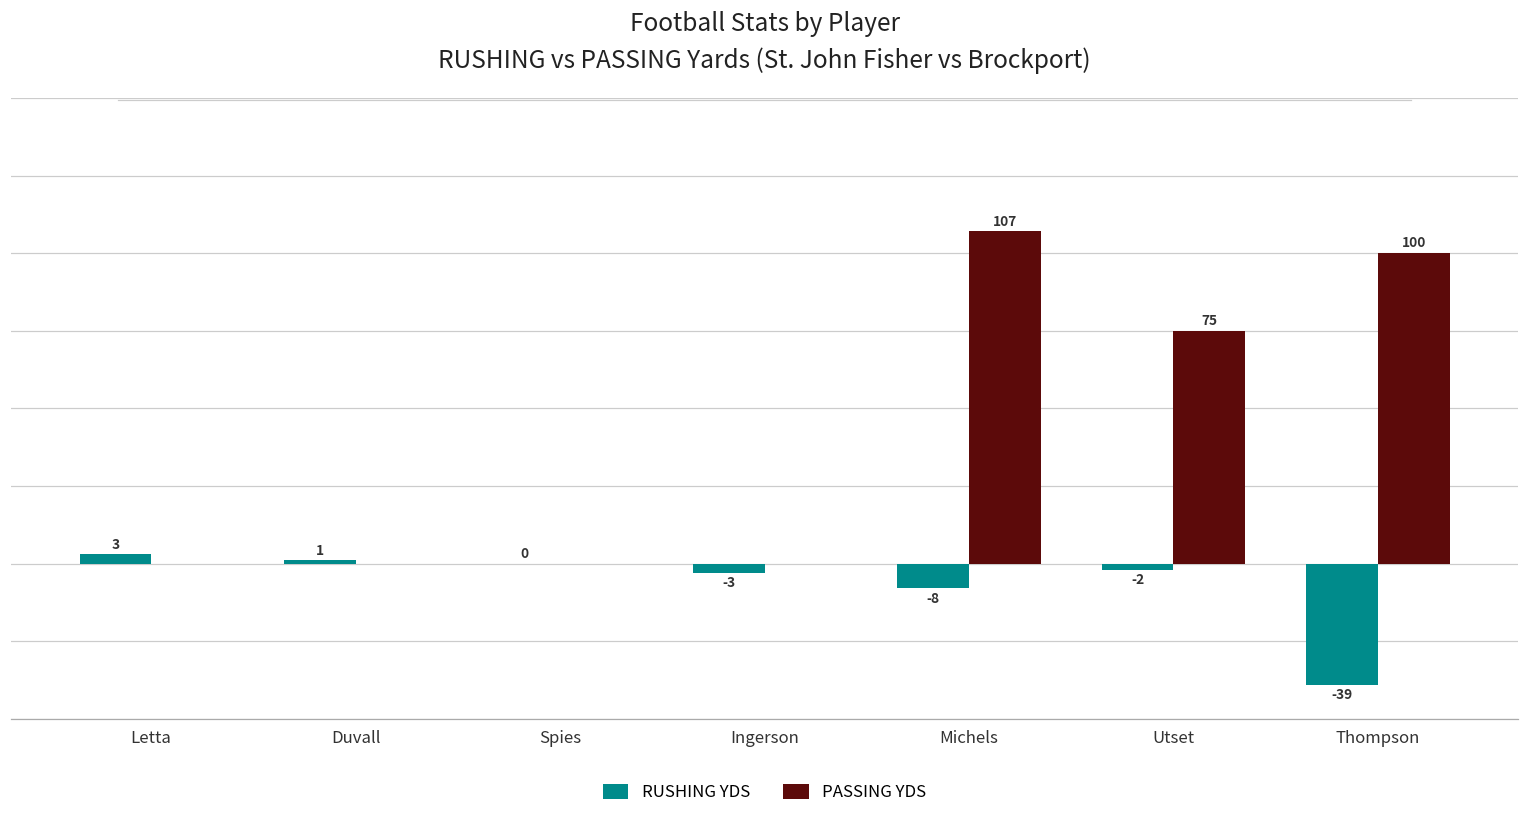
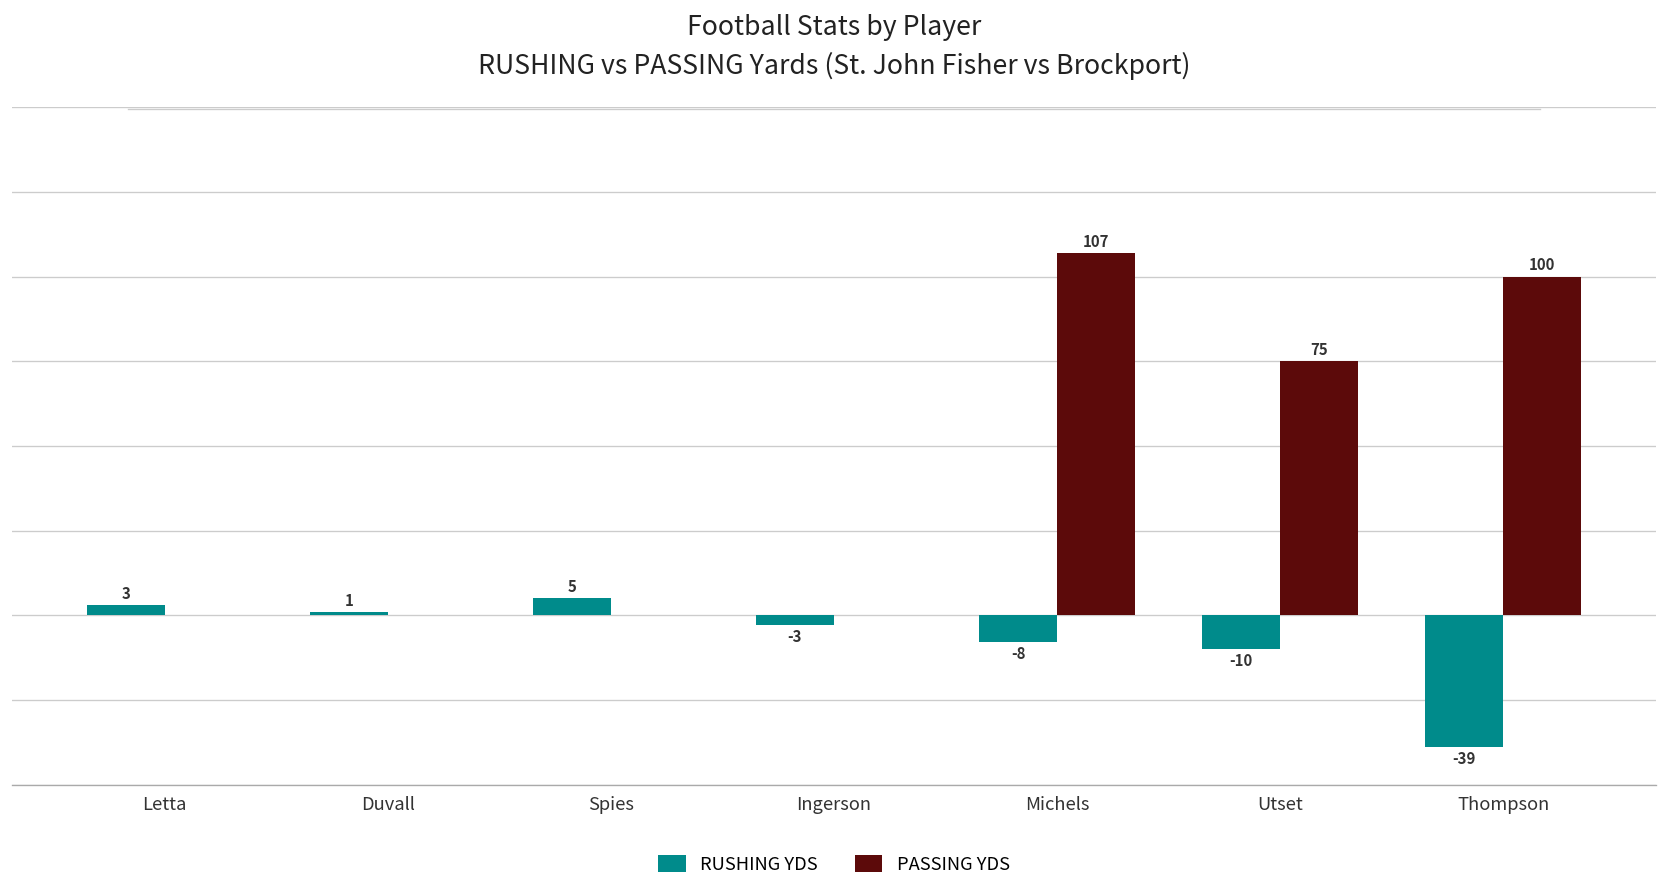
RUSHING YDS, Spies: 0 -> 5
RUSHING YDS, Utset: -2 -> -10
